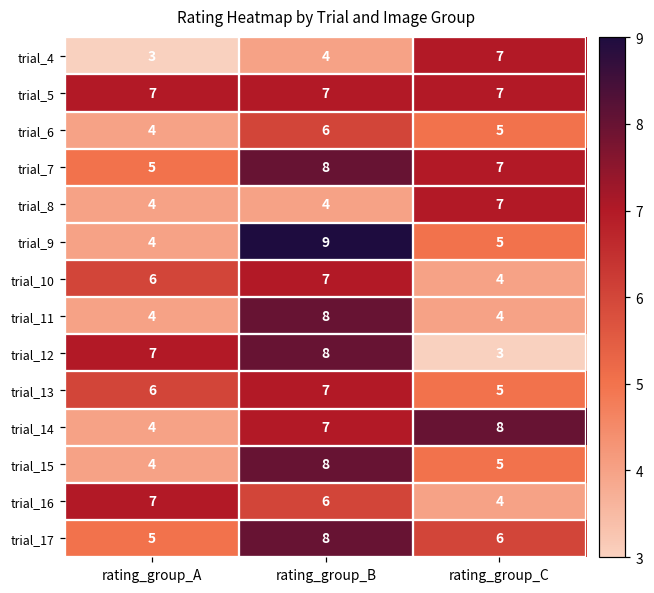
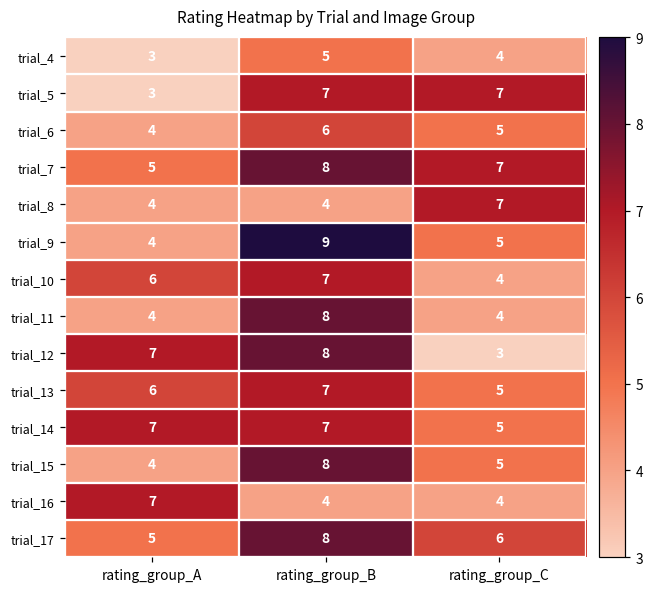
trial_4, rating_group_B: 4 -> 5
trial_4, rating_group_C: 7 -> 4
trial_5, rating_group_A: 7 -> 3
trial_14, rating_group_A: 4 -> 7
trial_14, rating_group_C: 8 -> 5
trial_16, rating_group_B: 6 -> 4
